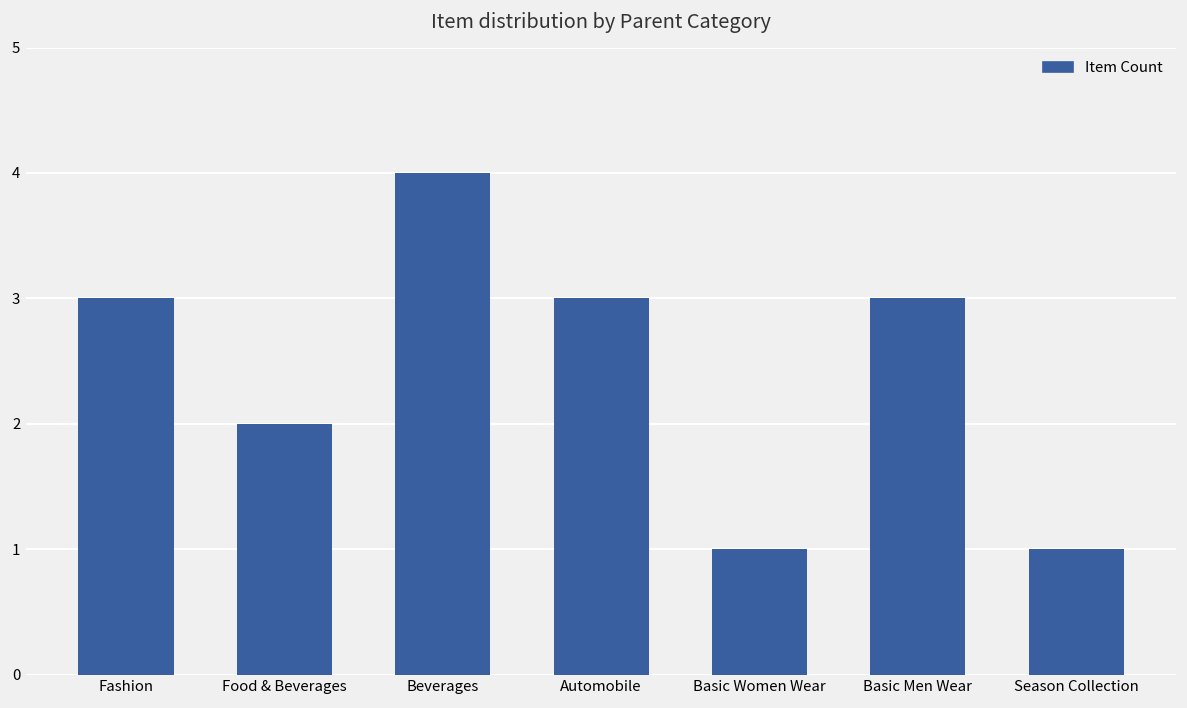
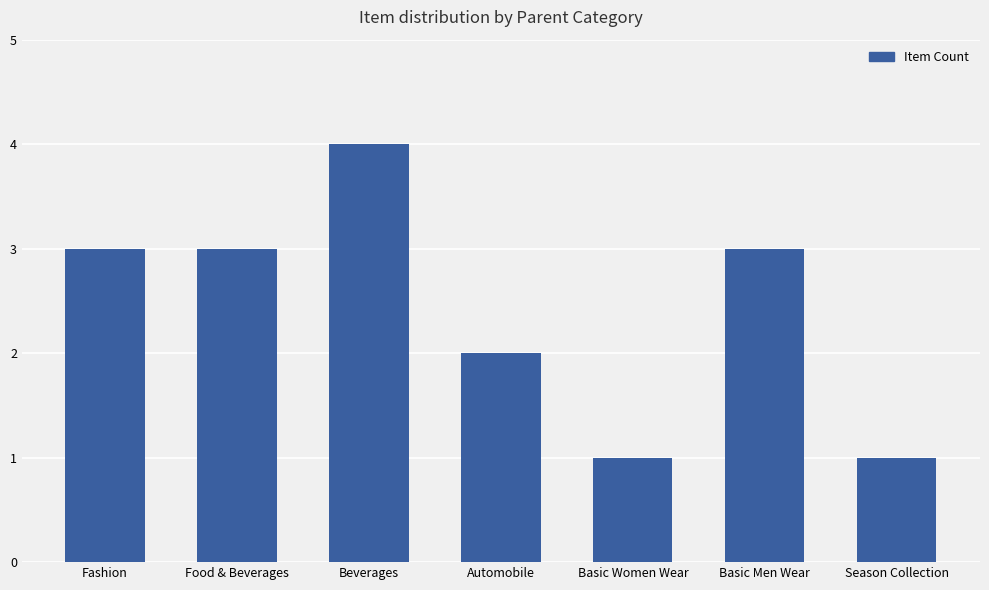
Food & Beverages: 2 -> 3
Automobile: 3 -> 2
